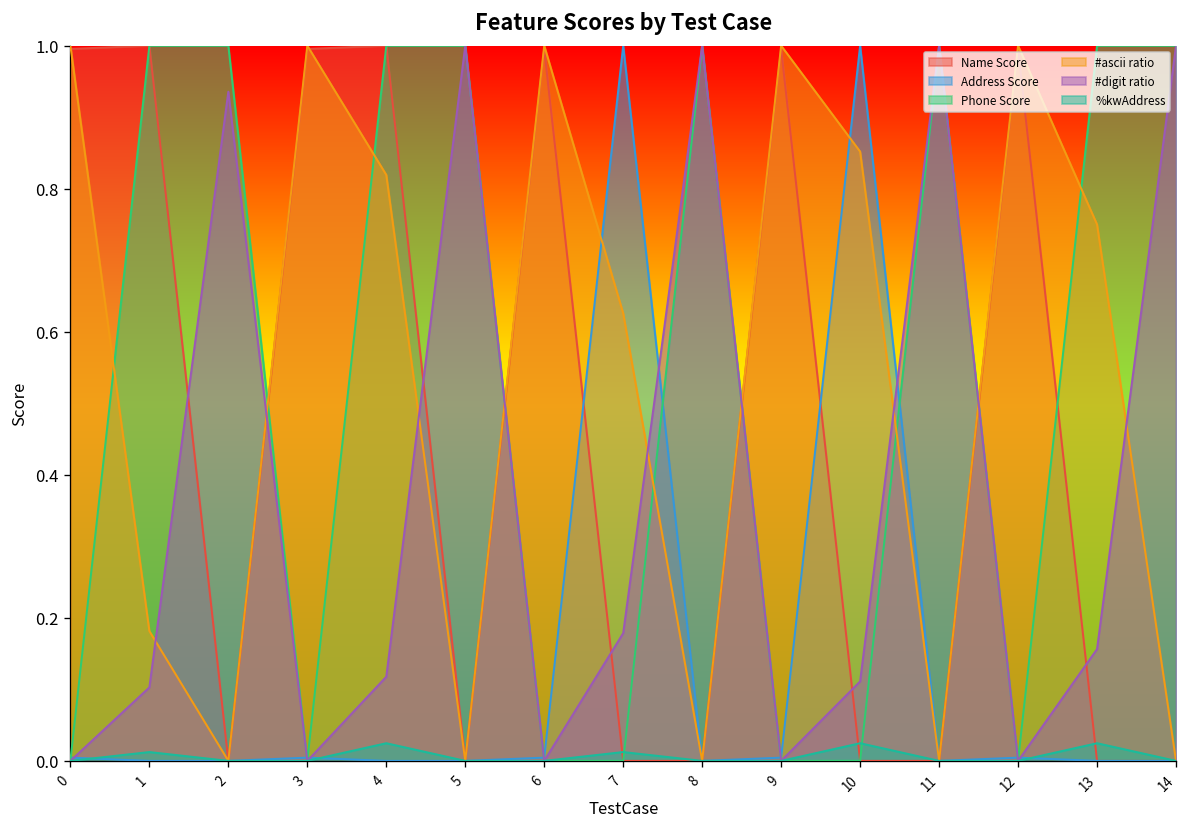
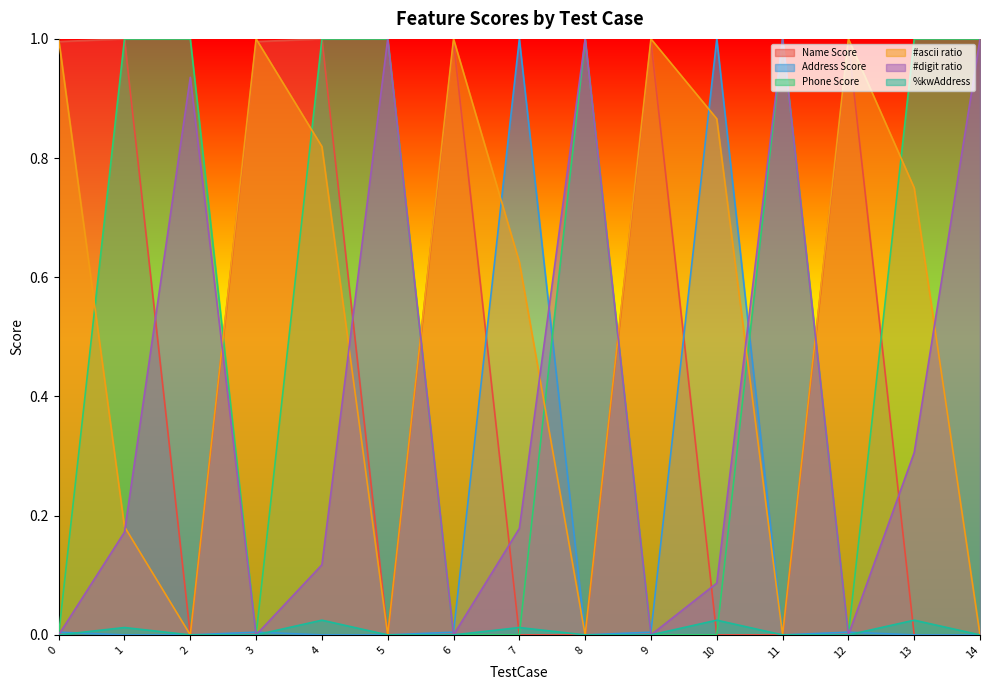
#digit ratio, 1: 0.10 -> 0.17
#ascii ratio, 10: 0.85 -> 0.87
#digit ratio, 10: 0.11 -> 0.09
#digit ratio, 13: 0.16 -> 0.31
